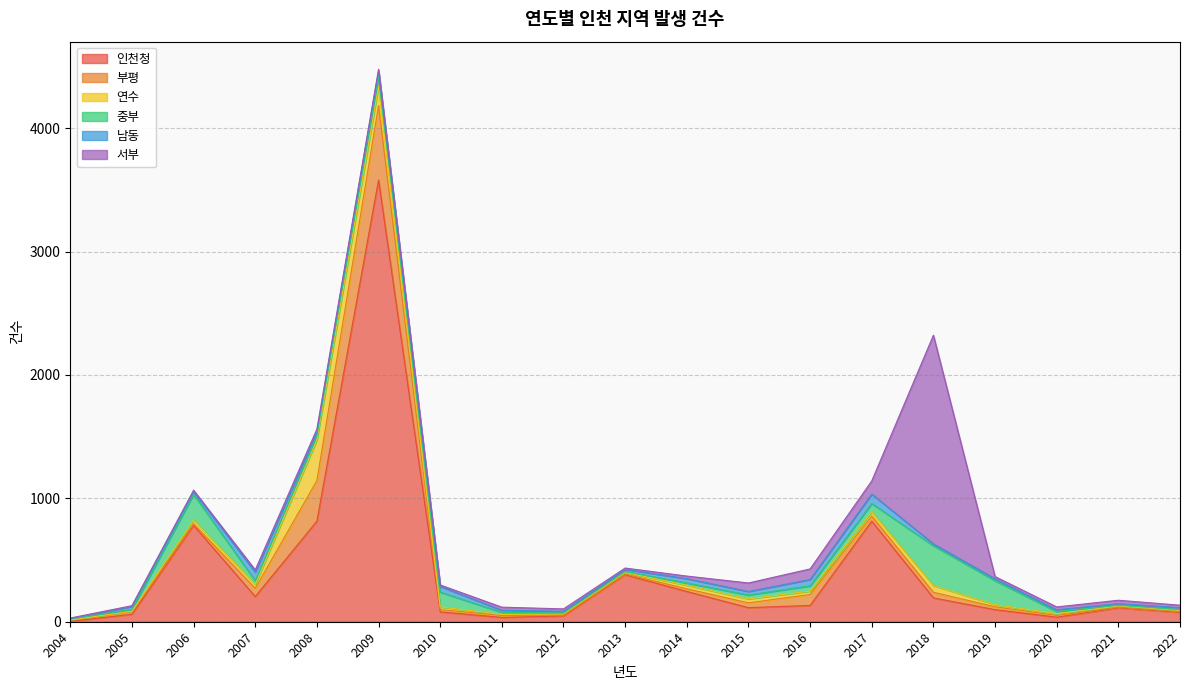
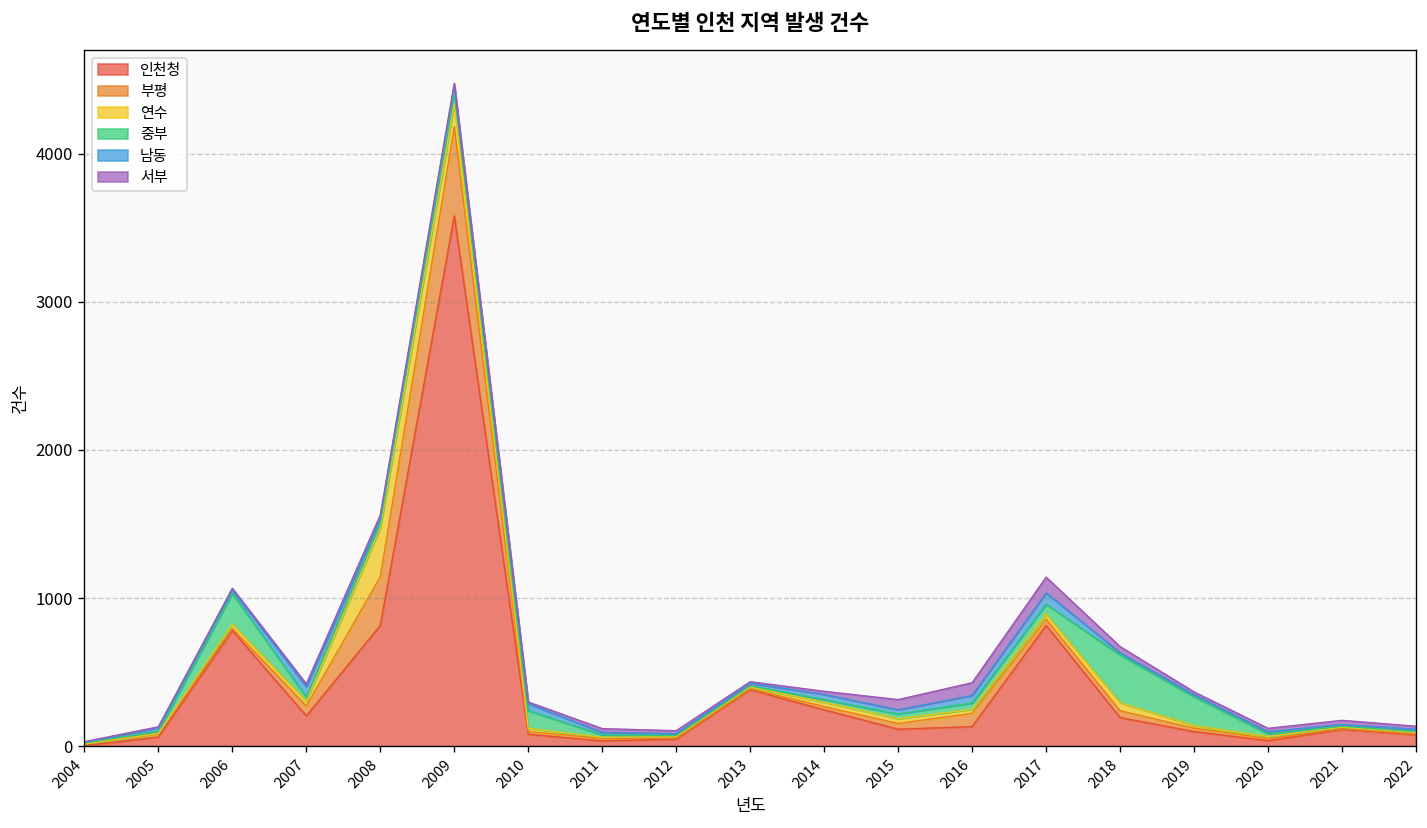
서부, 2018: 1690 -> 40
